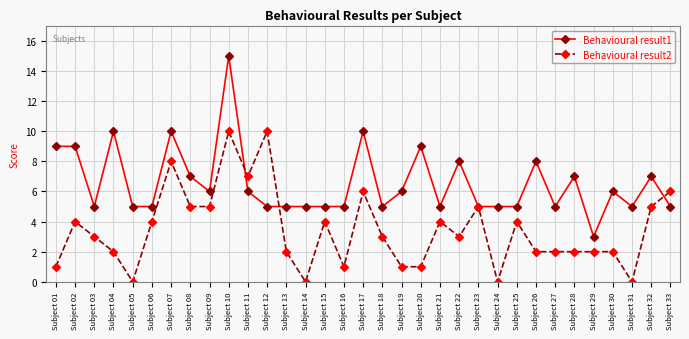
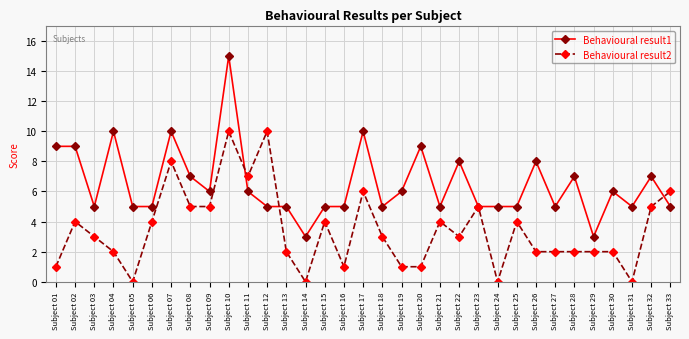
Behavioural result1, Subject 14: 5 -> 3
